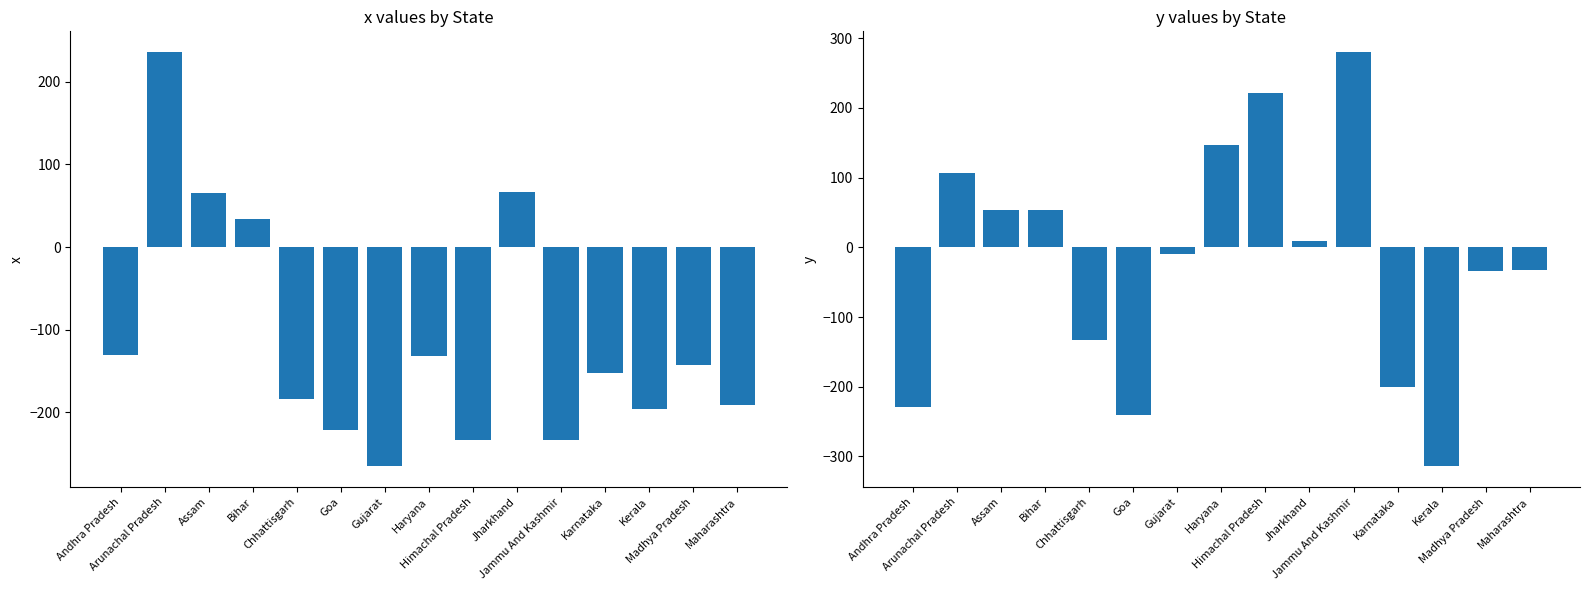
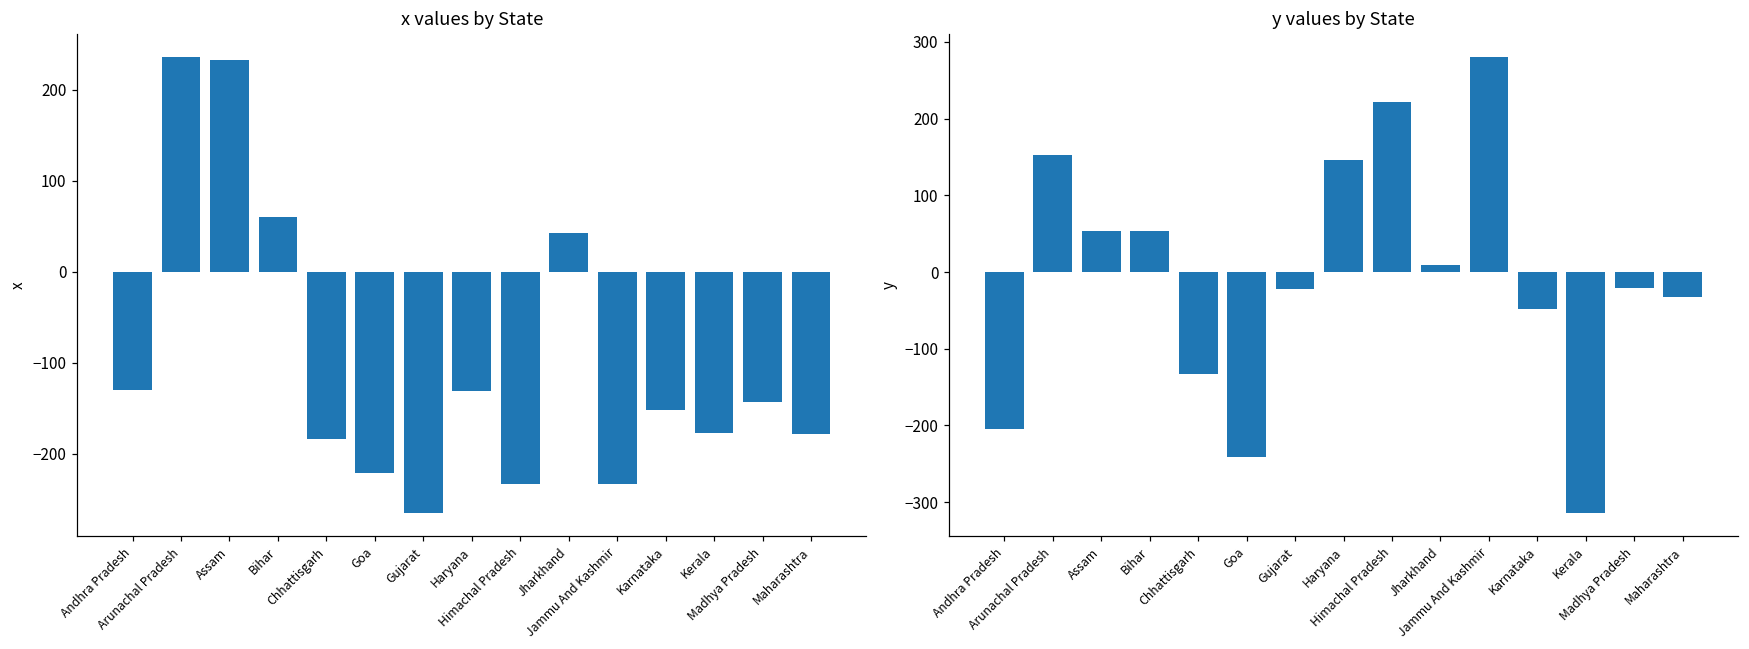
x values by State, Assam: 70 -> 230
x values by State, Bihar: 30 -> 60
x values by State, Jharkhand: 70 -> 40
x values by State, Kerala: -200 -> -180
x values by State, Maharashtra: -190 -> -180
y values by State, Andhra Pradesh: -230 -> -210
y values by State, Arunachal Pradesh: 110 -> 150
y values by State, Gujarat: -10 -> -20
y values by State, Karnataka: -200 -> -50
y values by State, Madhya Pradesh: -30 -> -20
